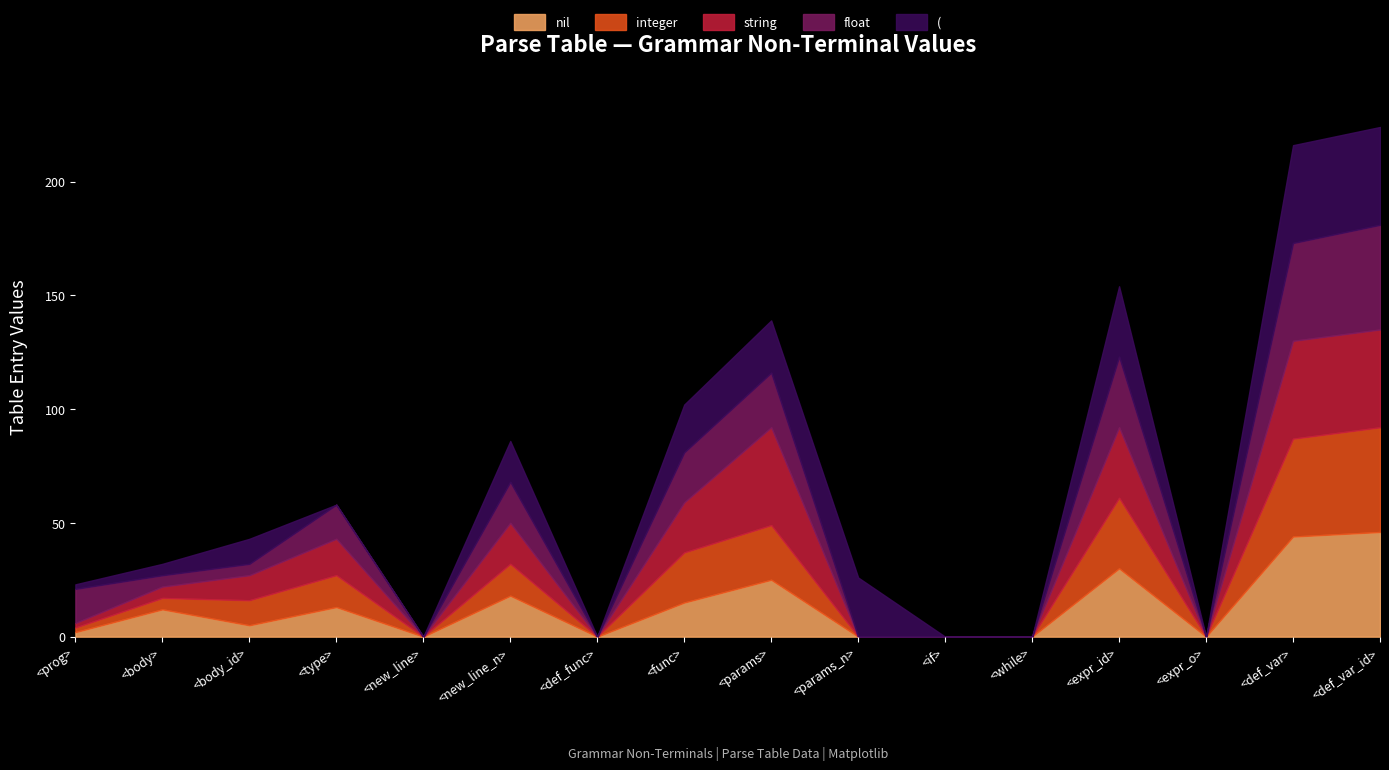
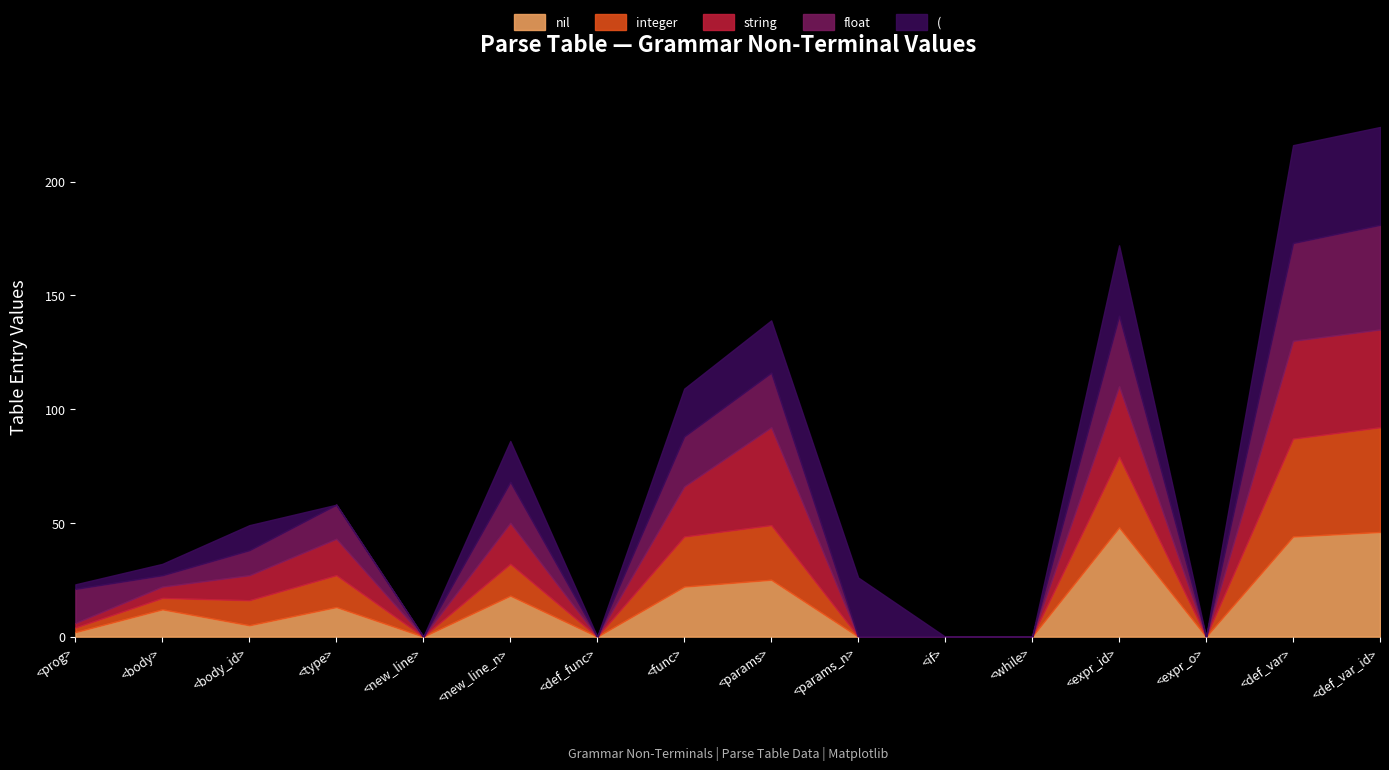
float, <body_id>: 5 -> 11
nil, <func>: 15 -> 22
nil, <expr_id>: 30 -> 48
